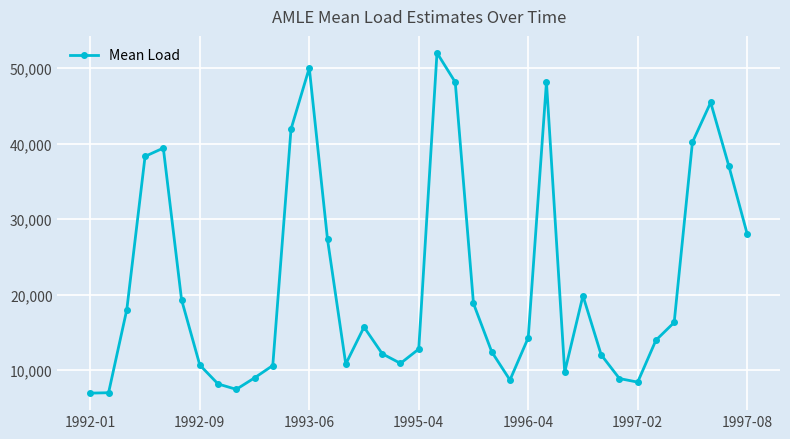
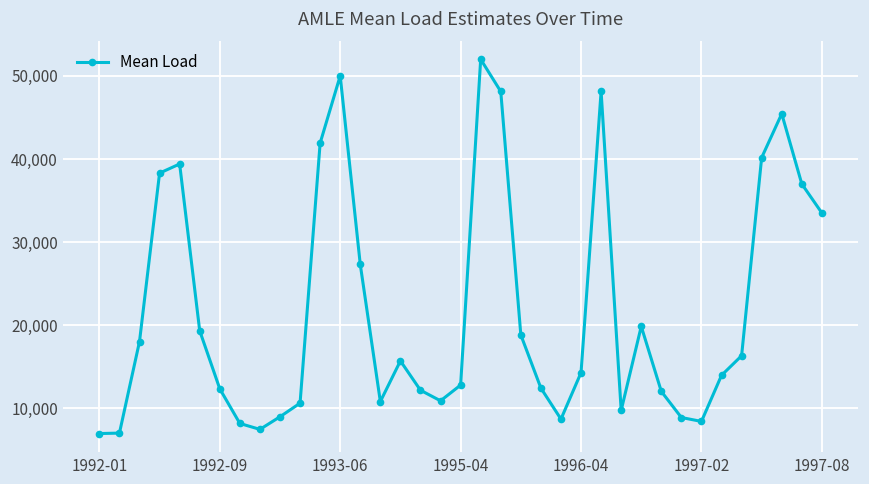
1992-09: 11,000 -> 12,000
1997-08: 28,000 -> 34,000
